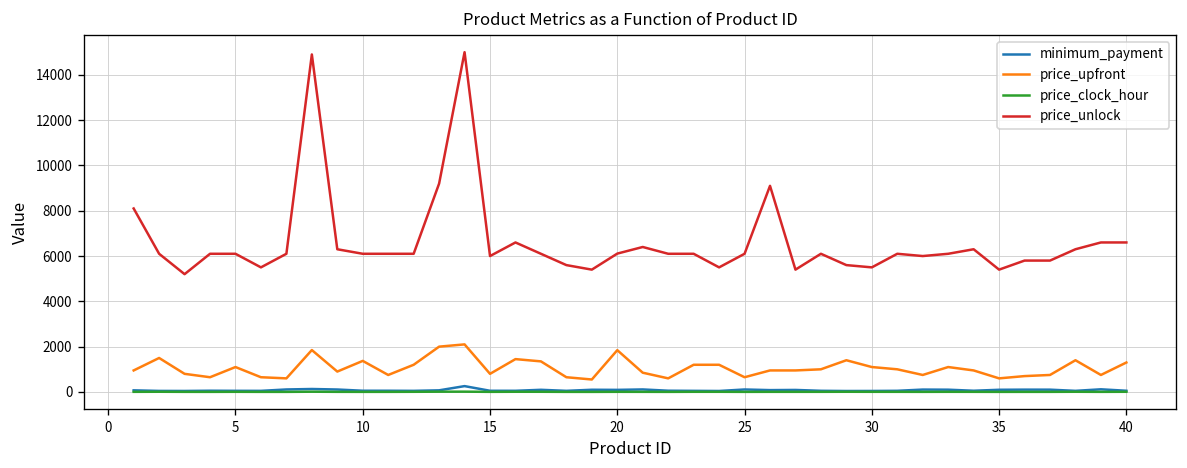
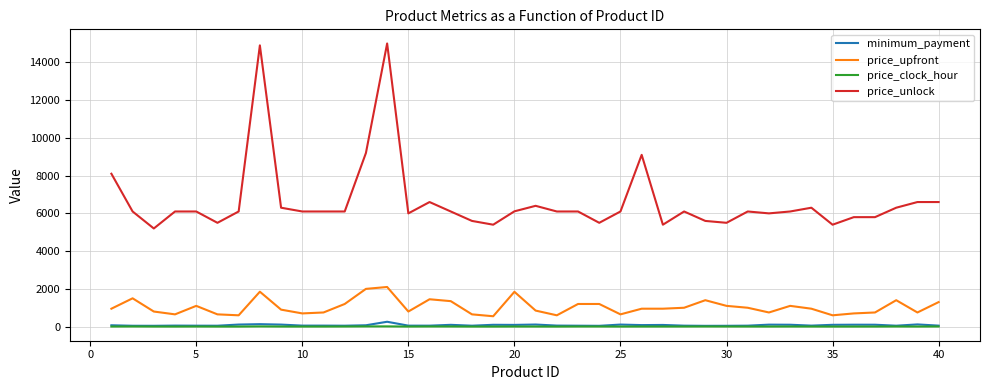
price_upfront, 10: 1400 -> 700
